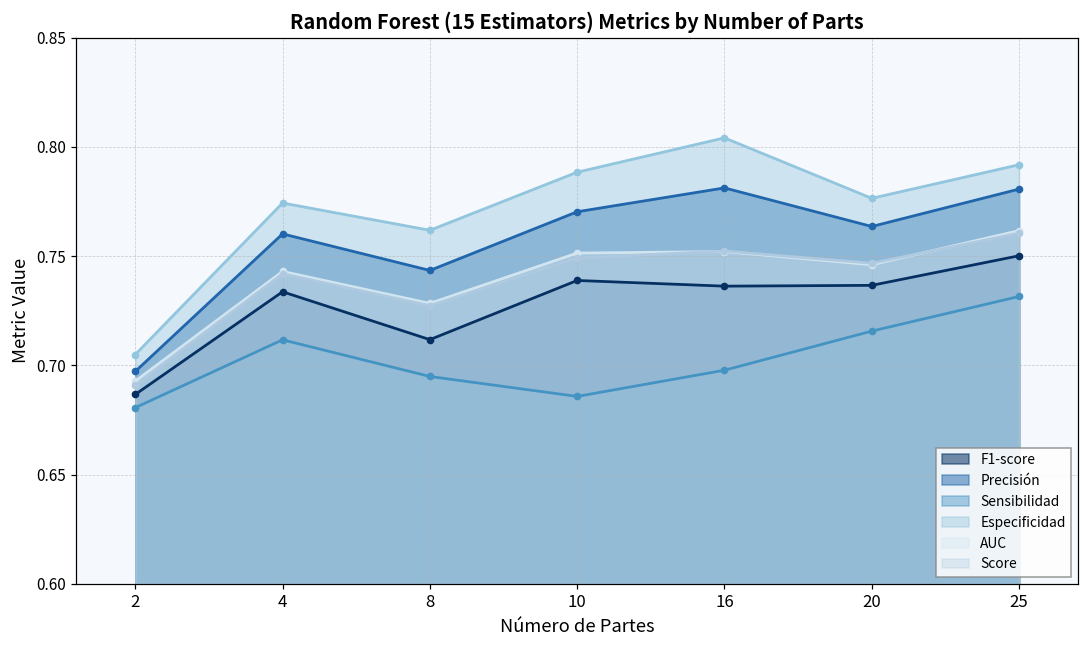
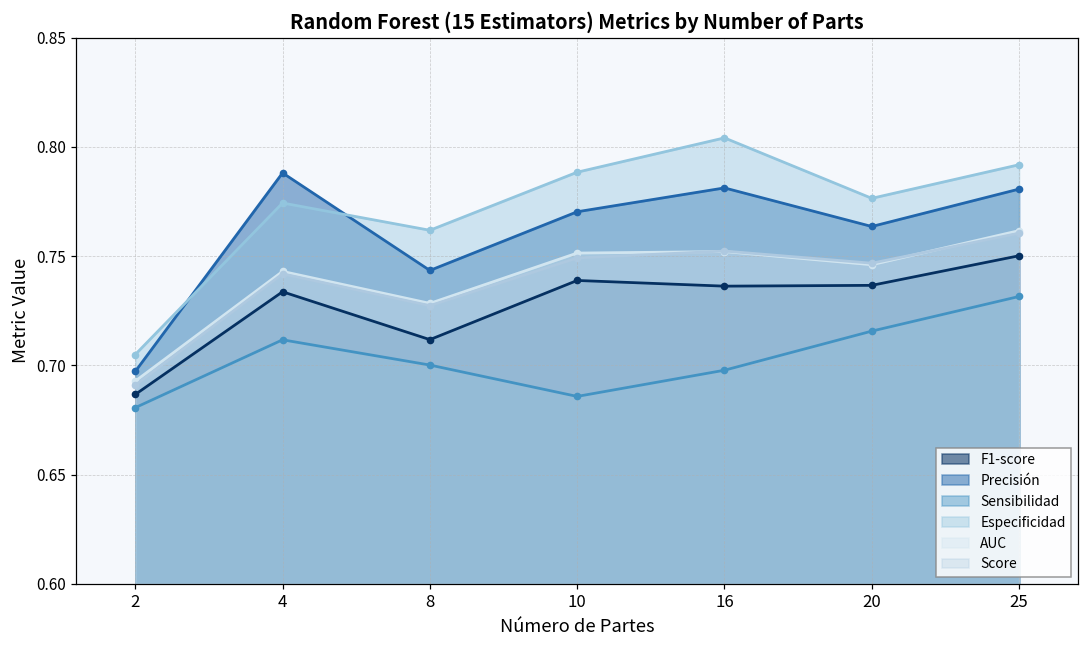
Precisión, 4: 0.760 -> 0.788
Sensibilidad, 8: 0.695 -> 0.700
